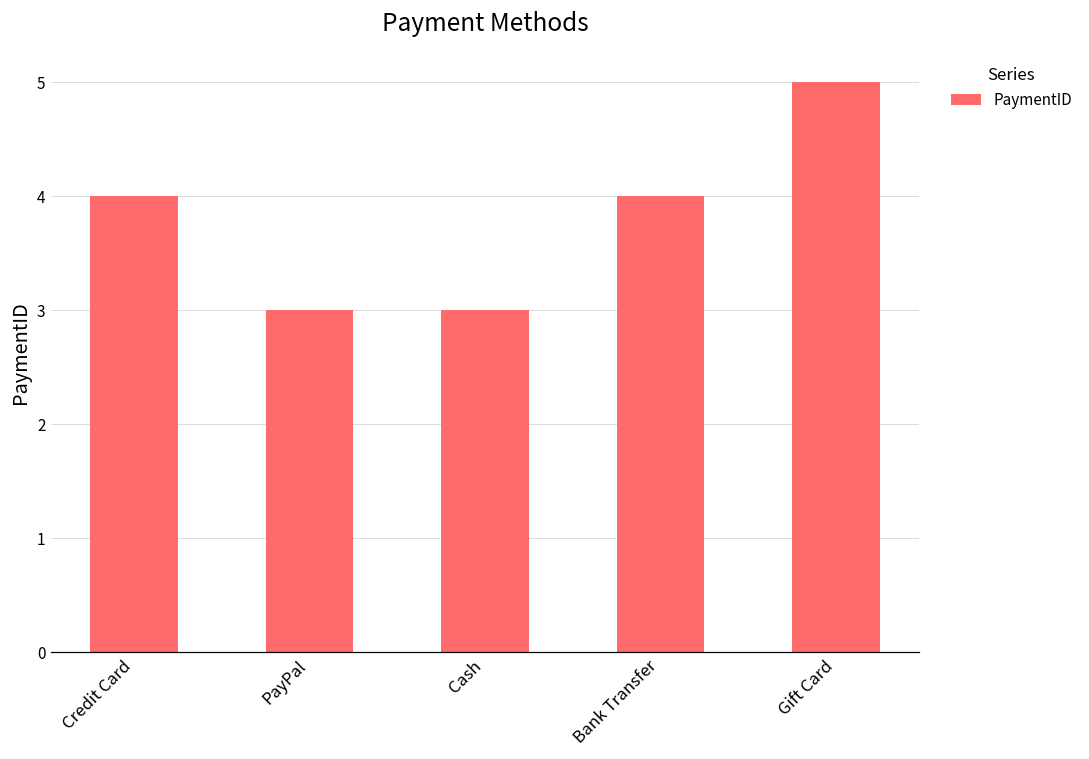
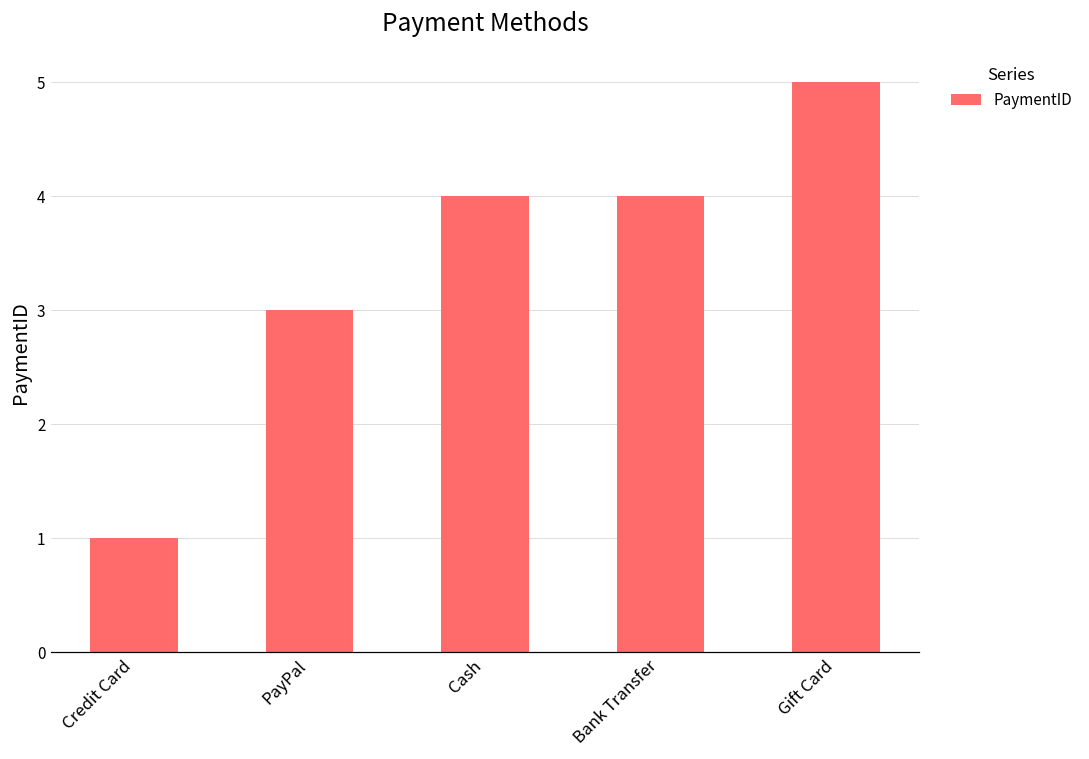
Credit Card: 4 -> 1
Cash: 3 -> 4
